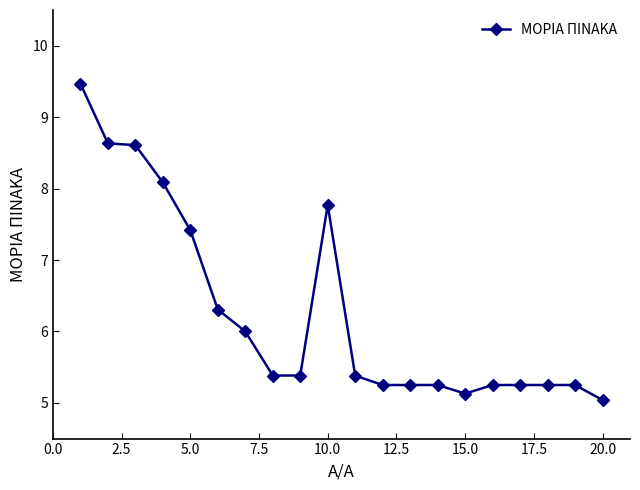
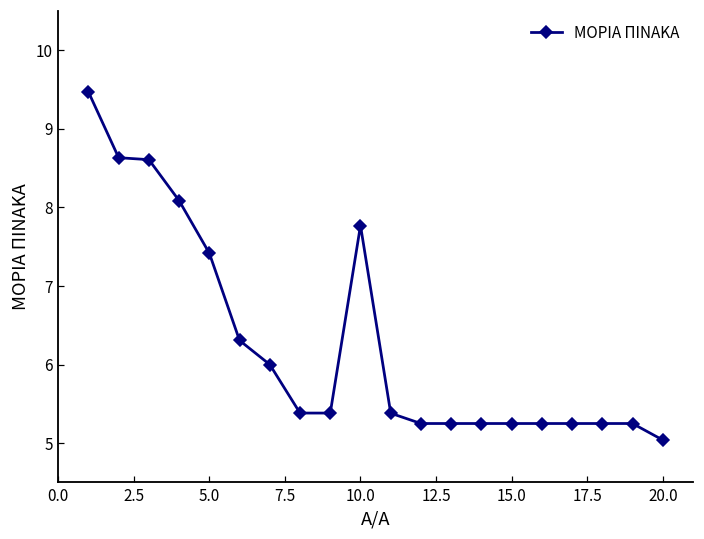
15.0: 5.1 -> 5.3
